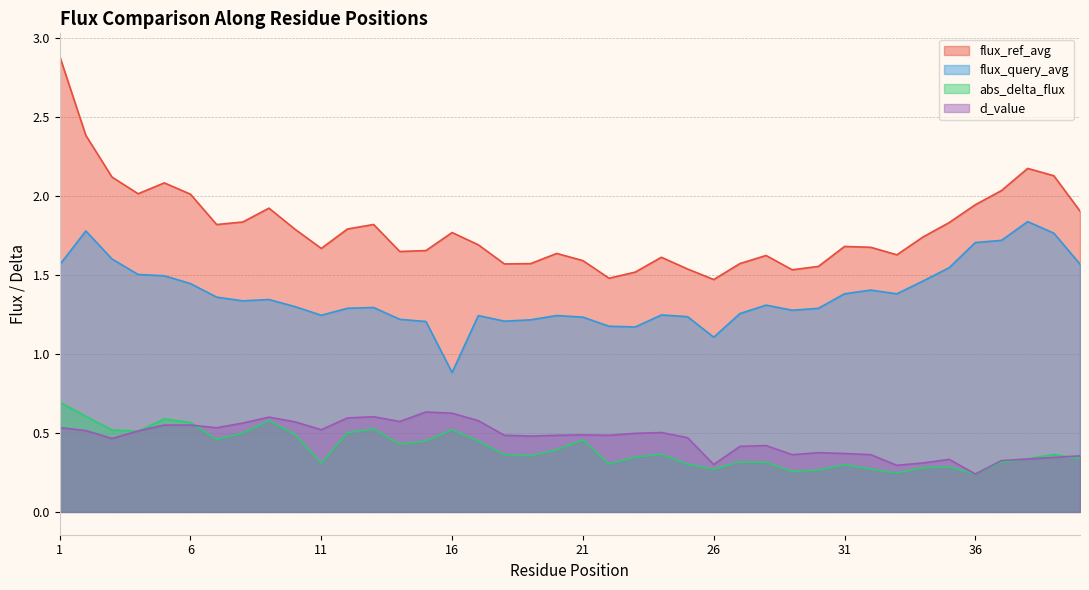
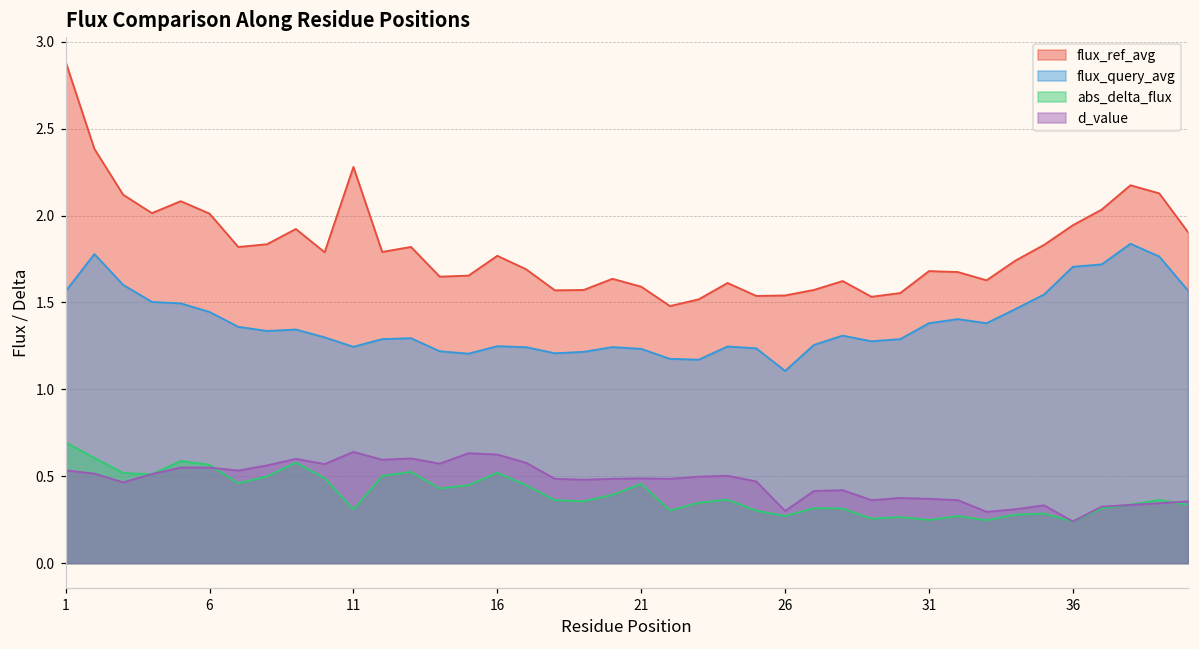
flux_ref_avg, 11: 1.67 -> 2.28
d_value, 11: 0.52 -> 0.64
flux_query_avg, 16: 0.88 -> 1.25
flux_ref_avg, 26: 1.47 -> 1.54
abs_delta_flux, 31: 0.30 -> 0.25
